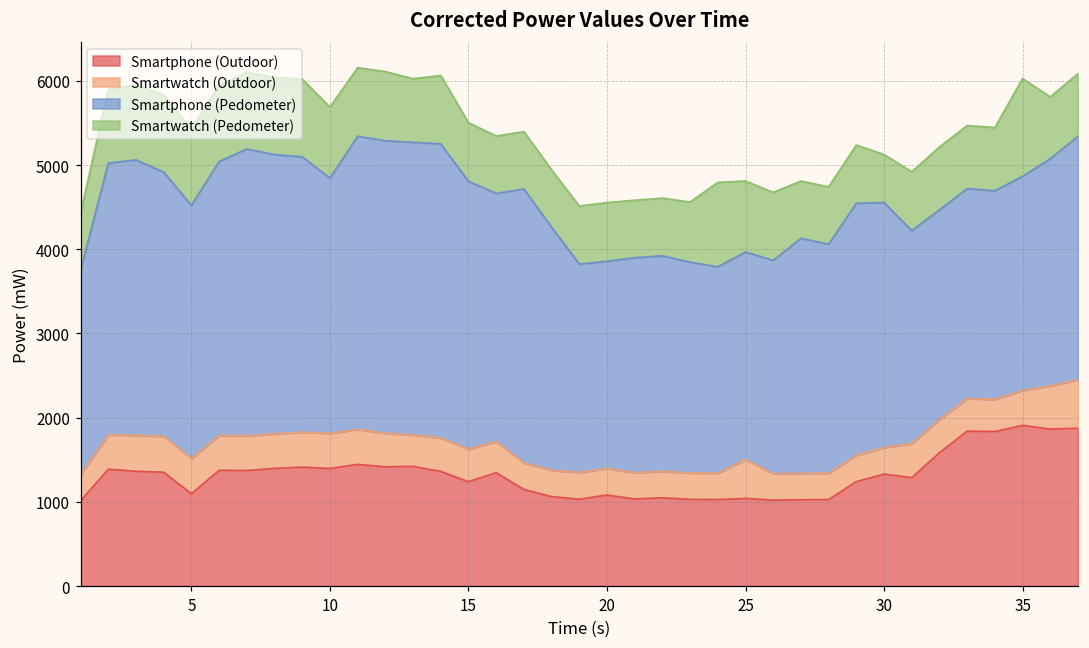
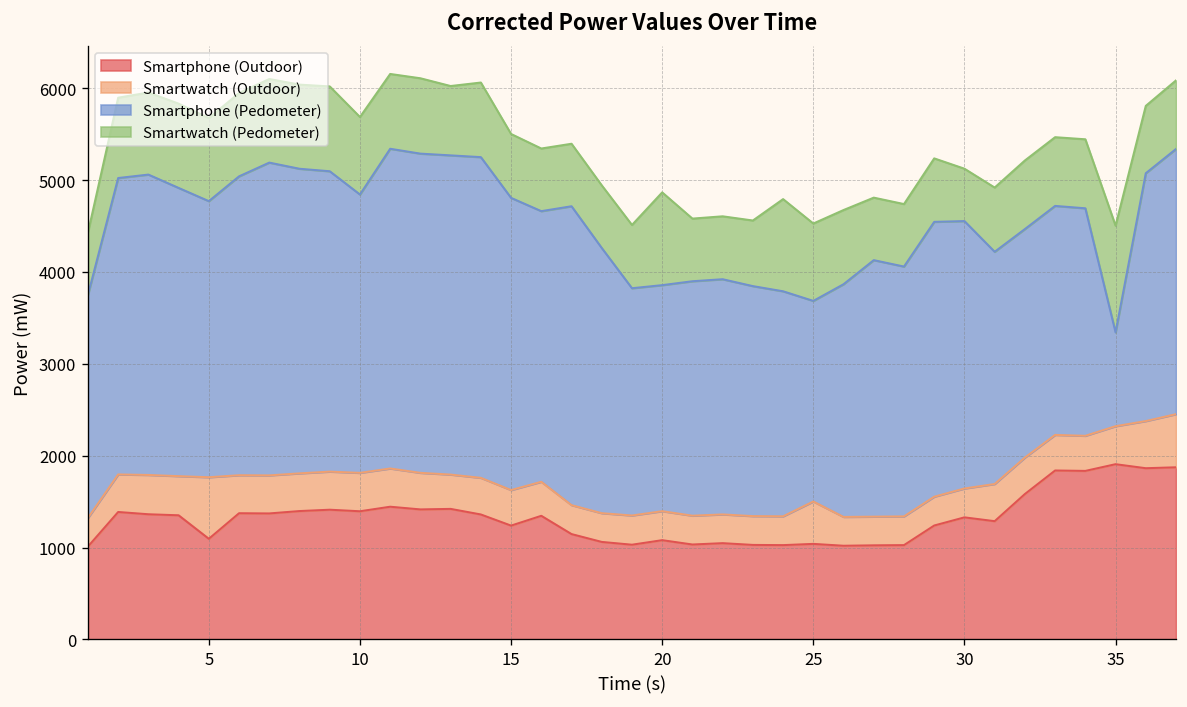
Smartwatch (Outdoor), 5: 400 -> 700
Smartwatch (Pedometer), 20: 700 -> 1000
Smartphone (Pedometer), 25: 2500 -> 2200
Smartphone (Pedometer), 35: 2500 -> 1000
